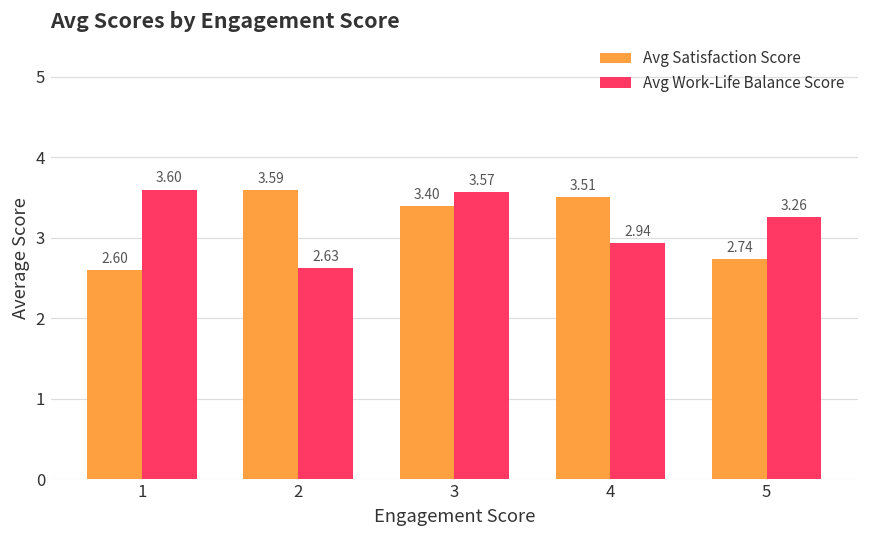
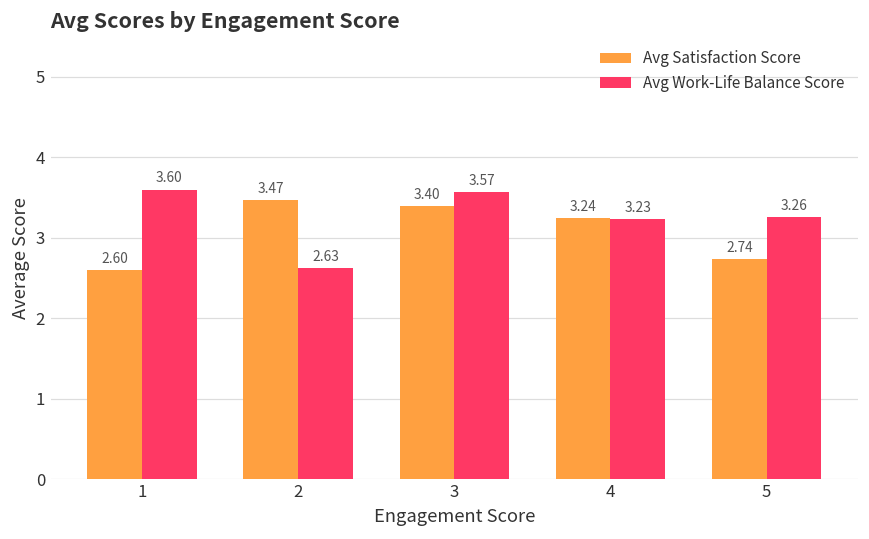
Avg Satisfaction Score, 2: 3.59 -> 3.47
Avg Satisfaction Score, 4: 3.51 -> 3.24
Avg Work-Life Balance Score, 4: 2.94 -> 3.23
